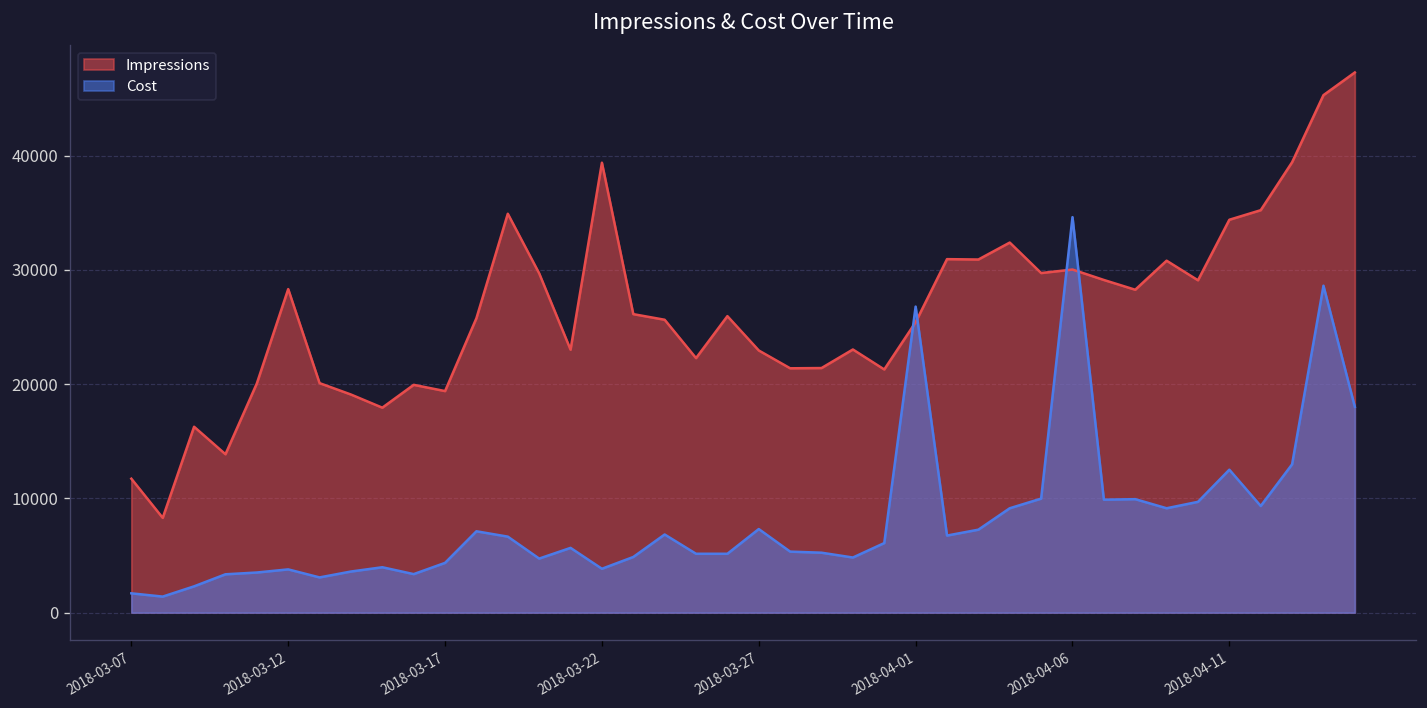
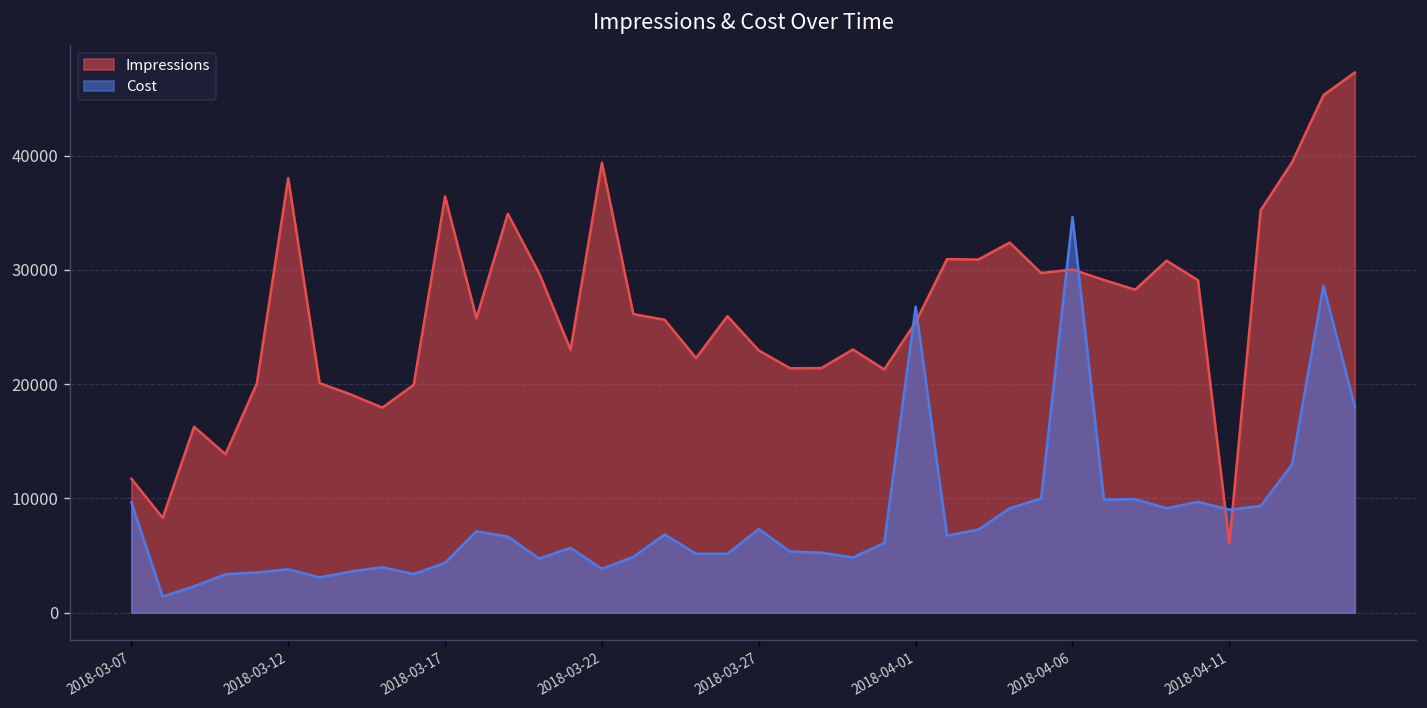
Cost, 2018-03-07: 2000 -> 10000
Impressions, 2018-03-12: 28000 -> 38000
Impressions, 2018-03-17: 19000 -> 36000
Impressions, 2018-04-11: 34000 -> 6000
Cost, 2018-04-11: 13000 -> 9000
